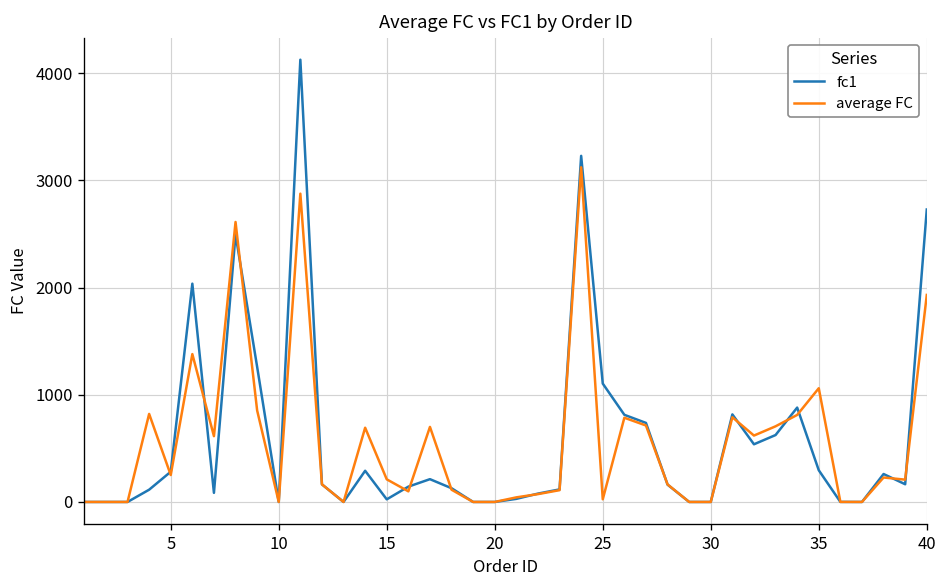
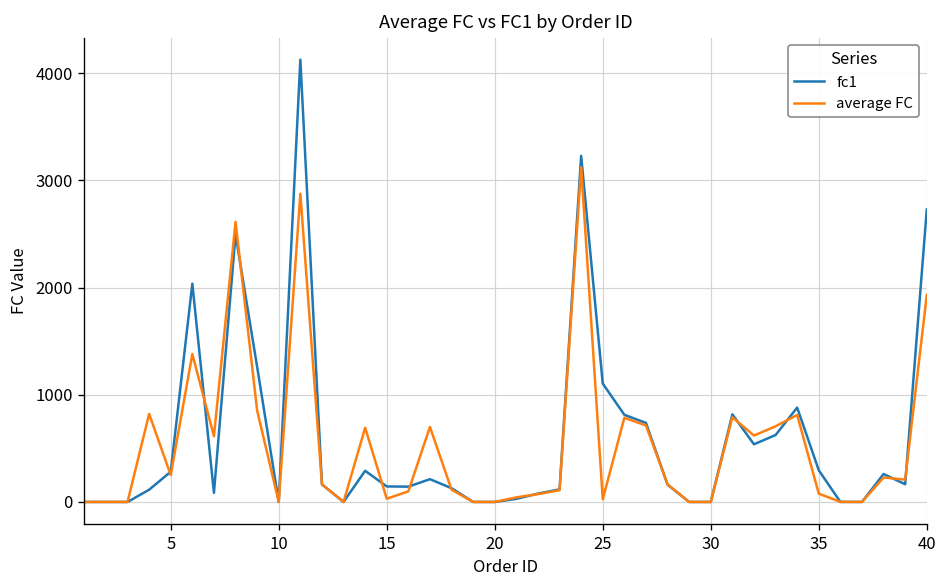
fc1, 15: 0 -> 100
average FC, 15: 200 -> 0
average FC, 35: 1100 -> 100
